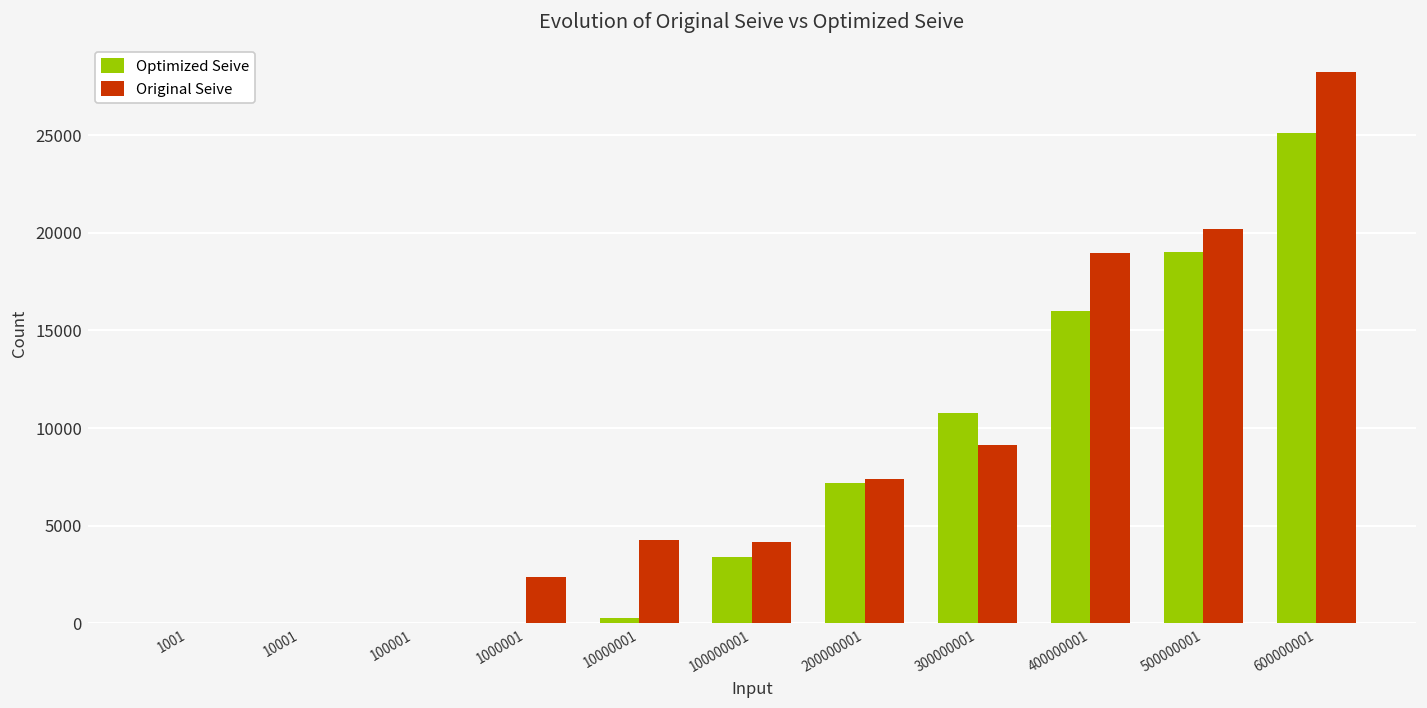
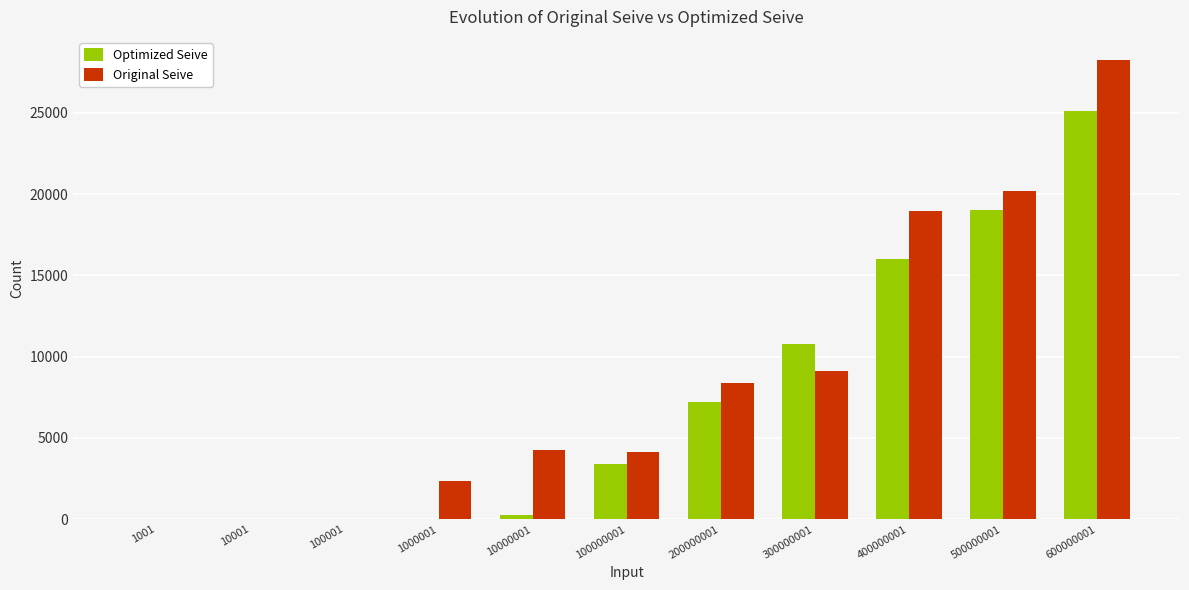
Original Seive, 200000001: 7400 -> 8400
